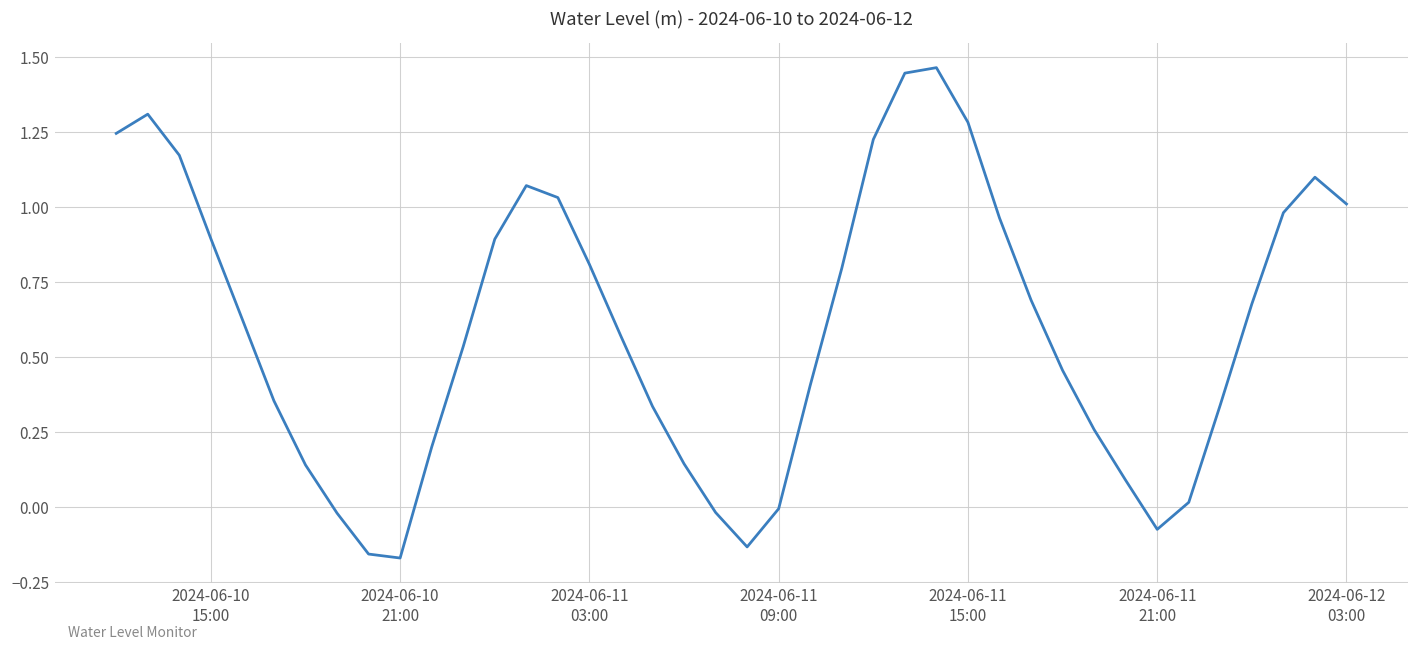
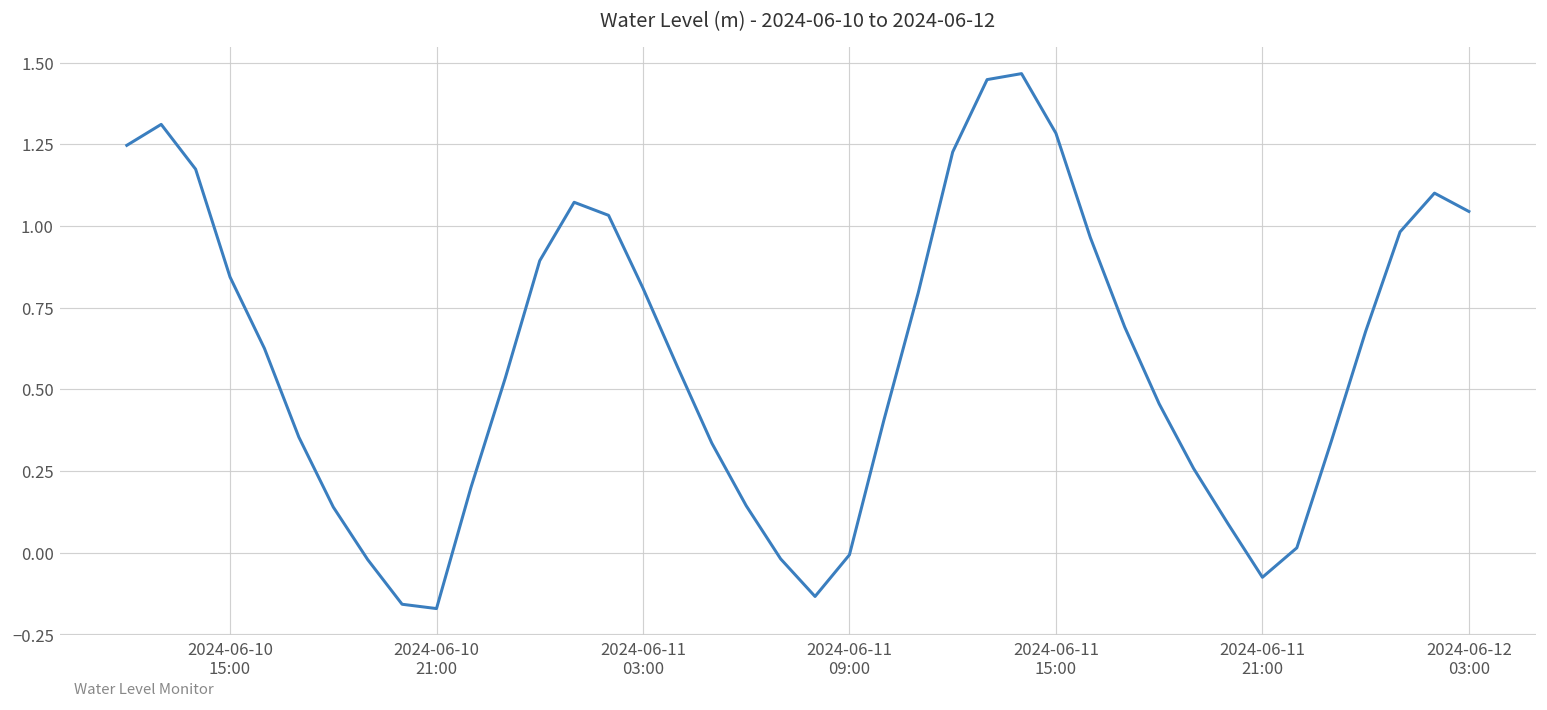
2024-06-10 15:00: 0.89 -> 0.84
2024-06-12 03:00: 1.01 -> 1.04
